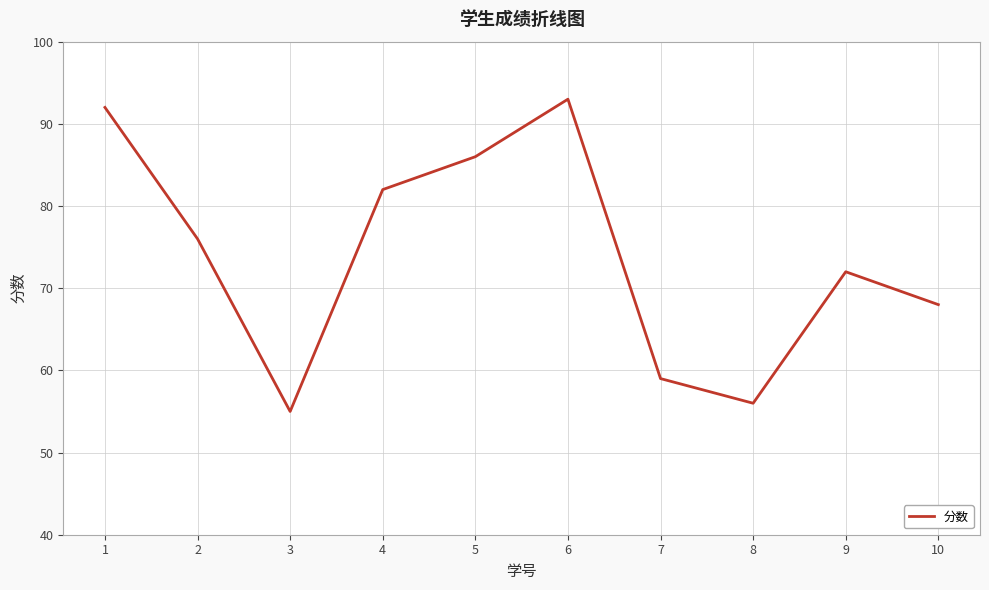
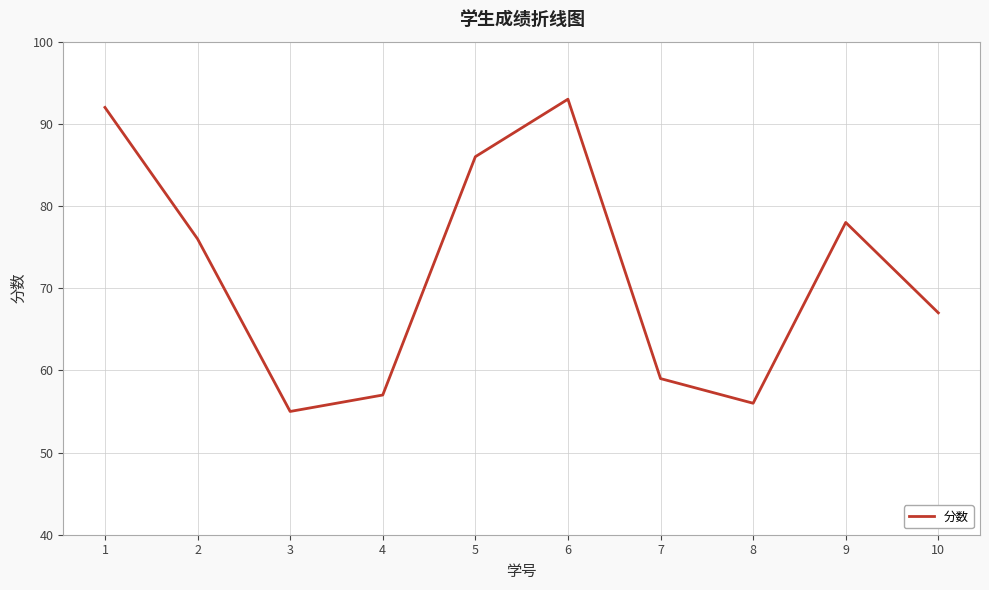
4: 82 -> 57
9: 72 -> 78
10: 68 -> 67
